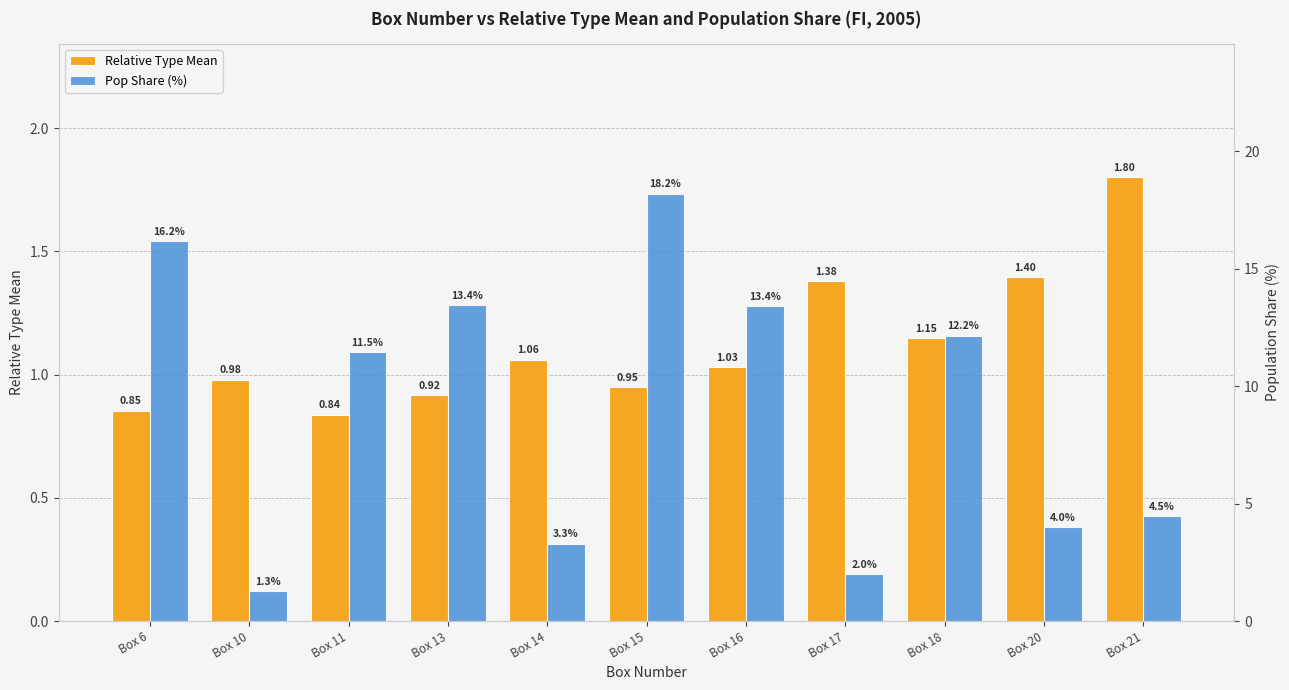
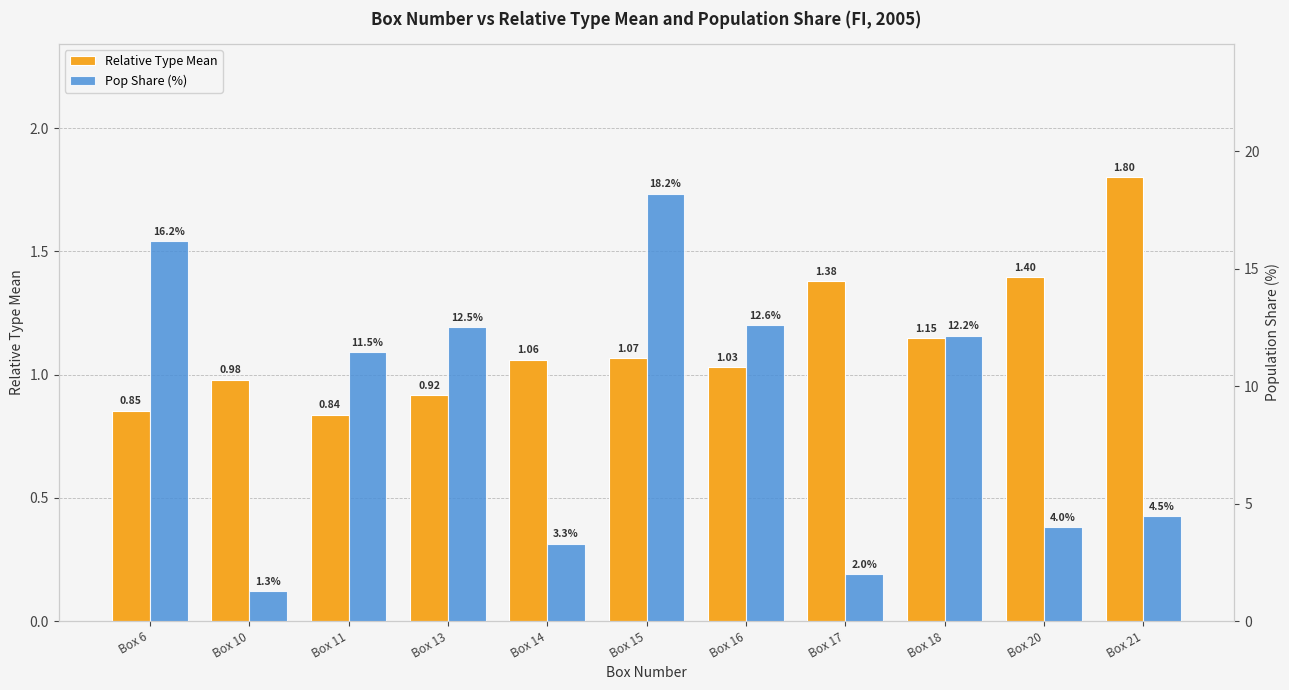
Relative Type Mean, Box 15: 0.95 -> 1.07
Pop Share (%), Box 13: 13.4% -> 12.5%
Pop Share (%), Box 16: 13.4% -> 12.6%
